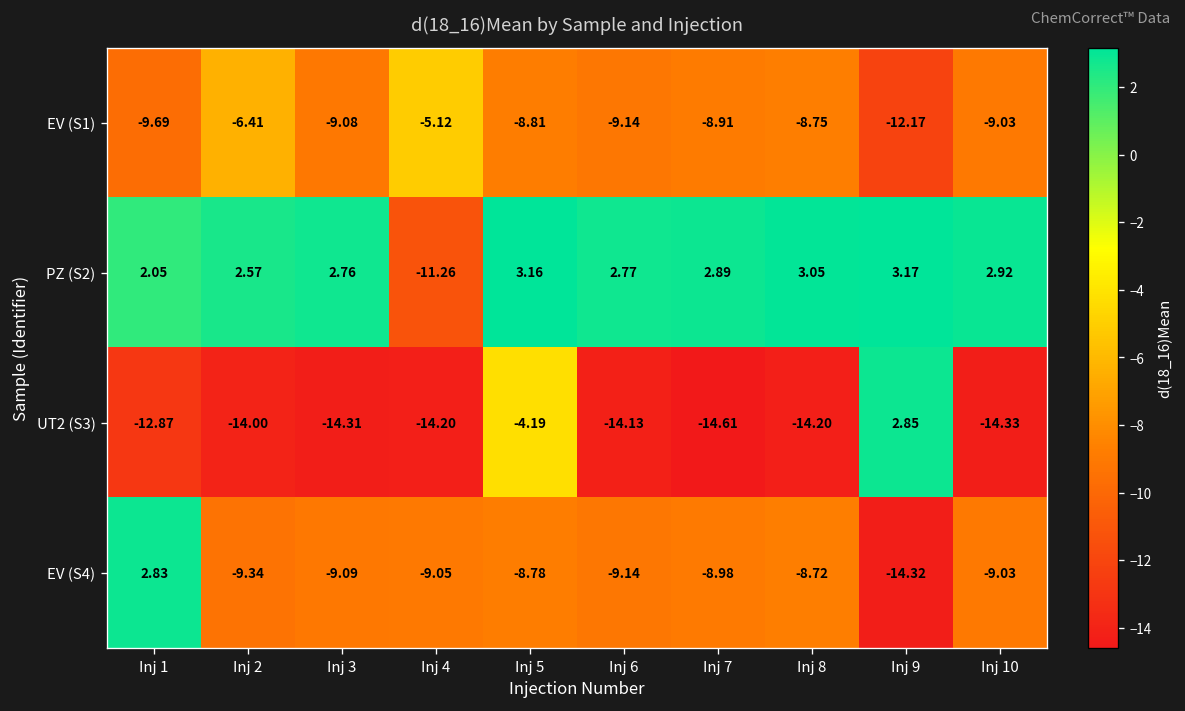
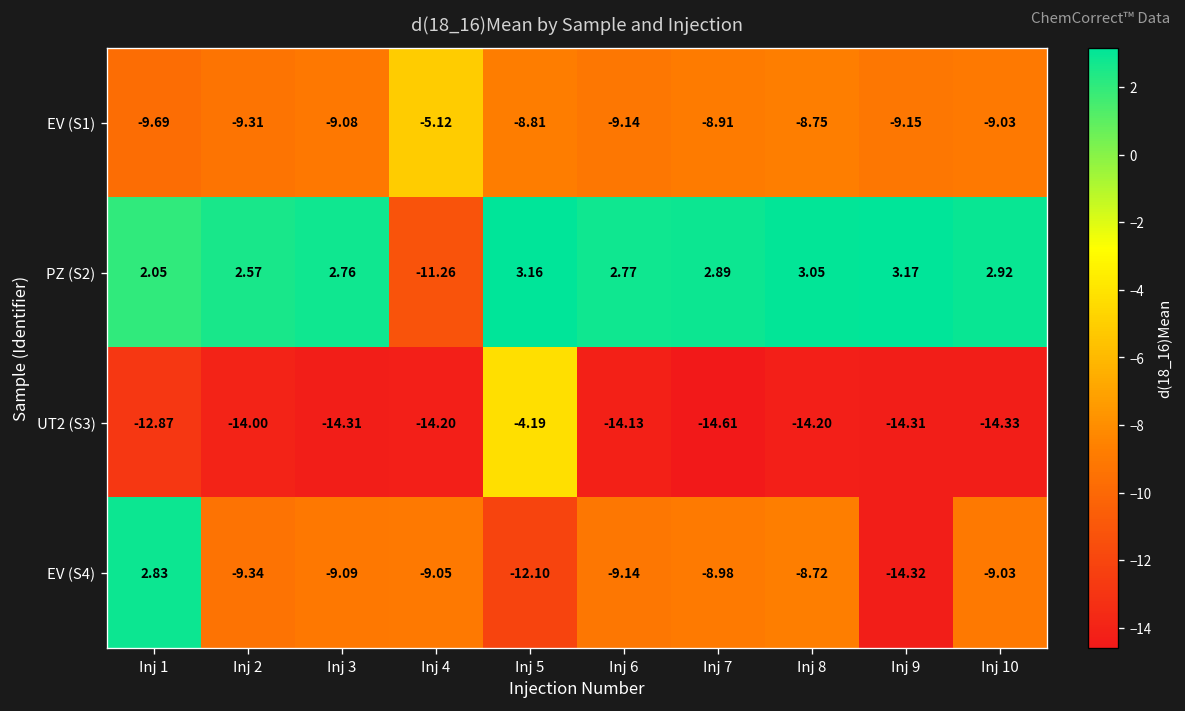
EV (S1), Inj 2: -6.41 -> -9.31
EV (S1), Inj 9: -12.17 -> -9.15
UT2 (S3), Inj 9: 2.85 -> -14.31
EV (S4), Inj 5: -8.78 -> -12.10
